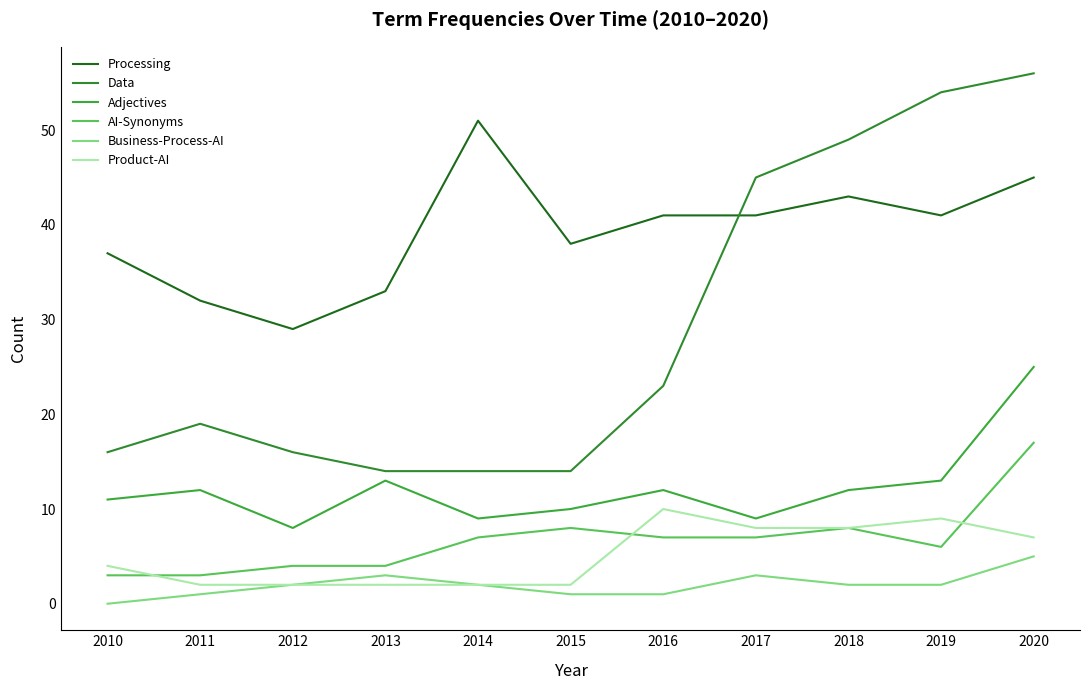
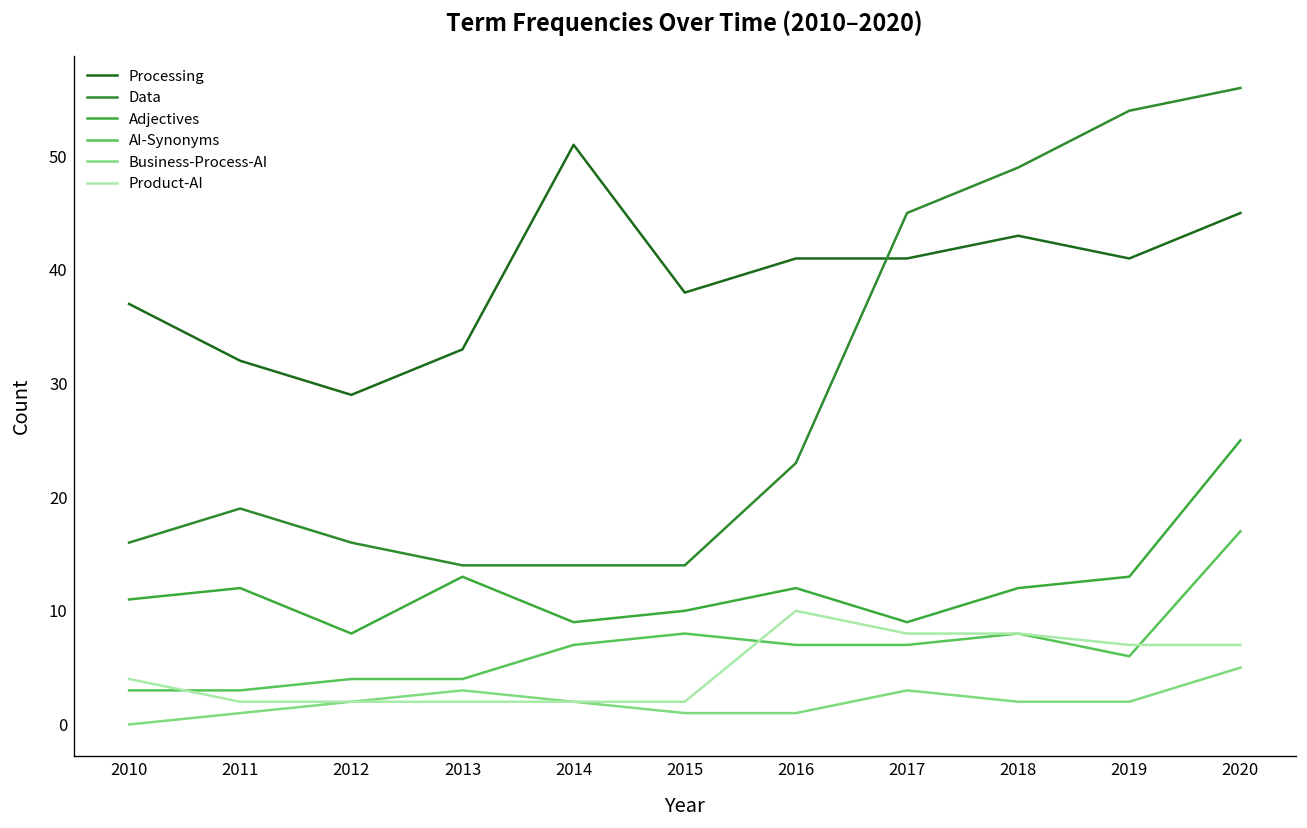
Product-AI, 2019: 9 -> 7
